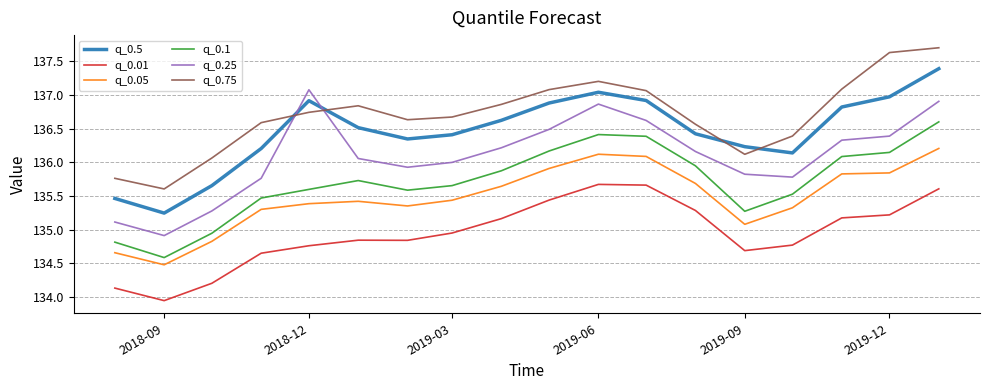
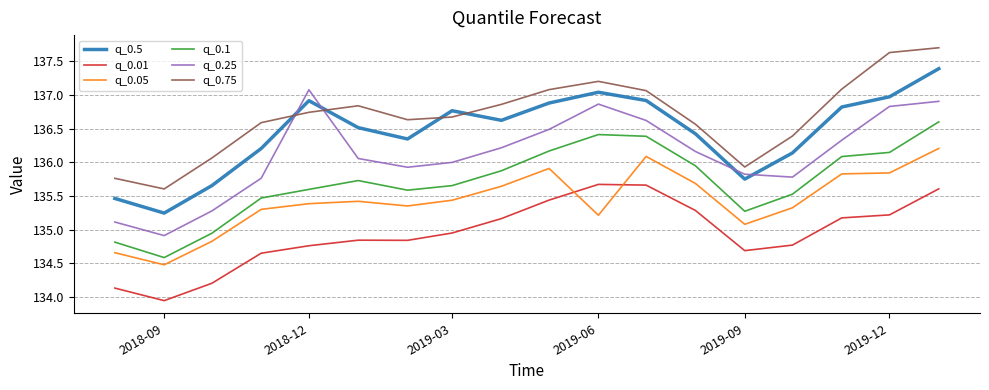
q_0.5, 2019-03: 136.4 -> 136.8
q_0.05, 2019-06: 136.1 -> 135.2
q_0.5, 2019-09: 136.2 -> 135.8
q_0.75, 2019-09: 136.1 -> 135.9
q_0.25, 2019-12: 136.4 -> 136.8
